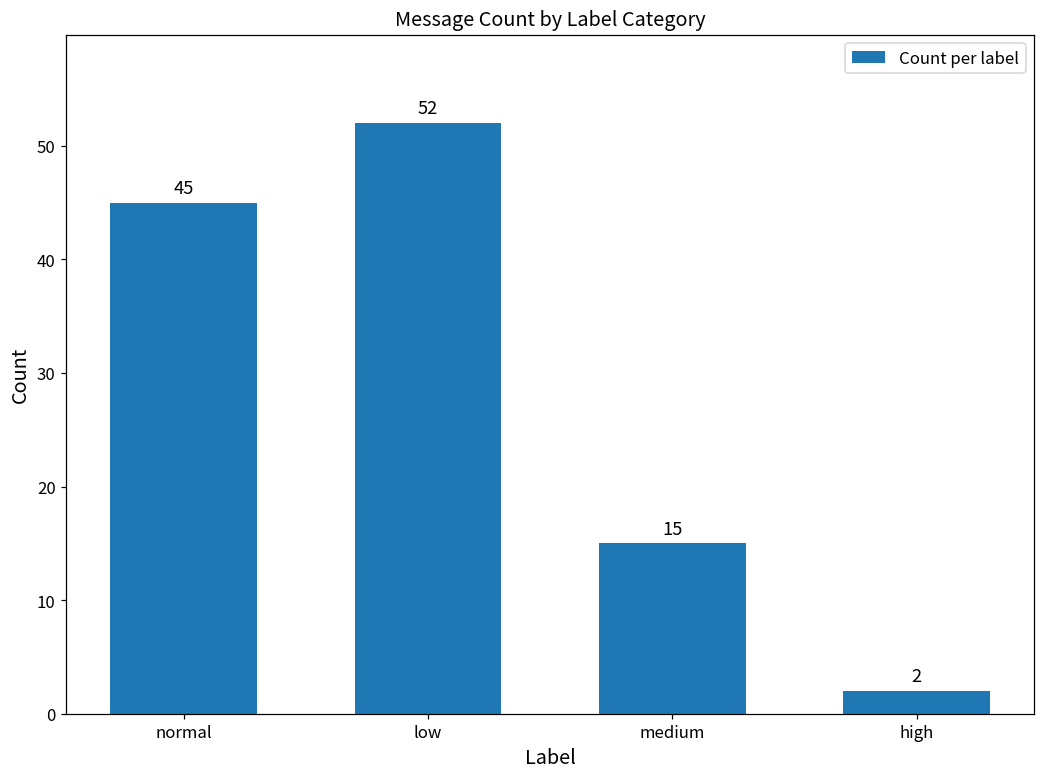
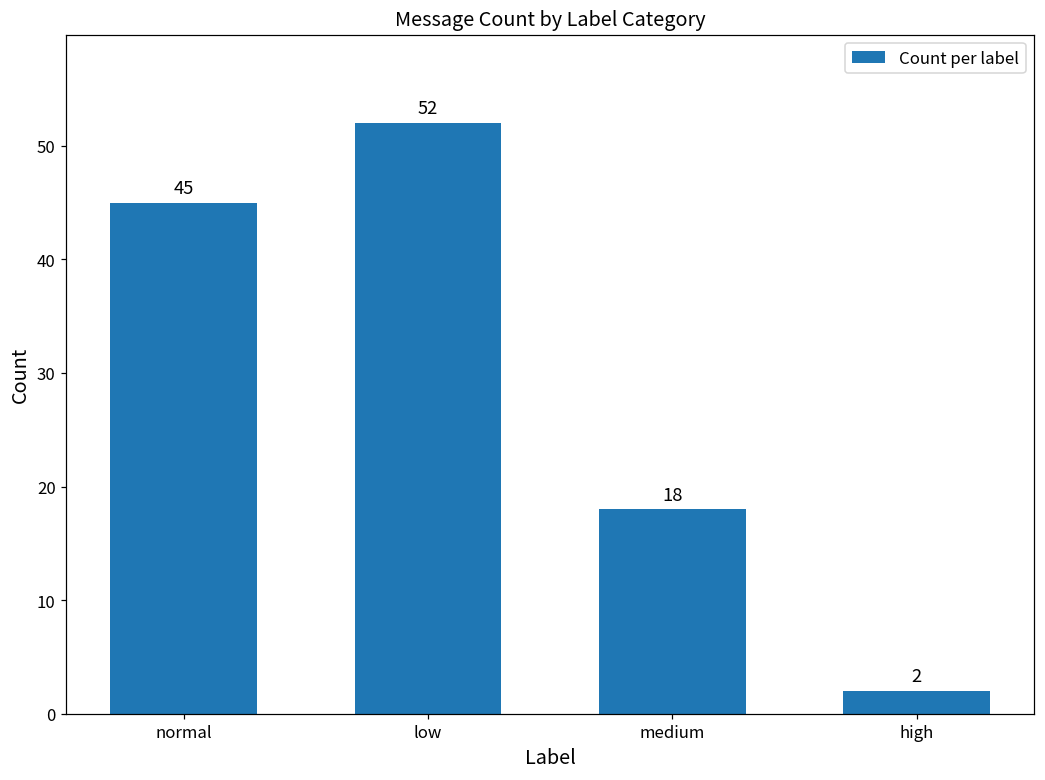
medium: 15 -> 18
